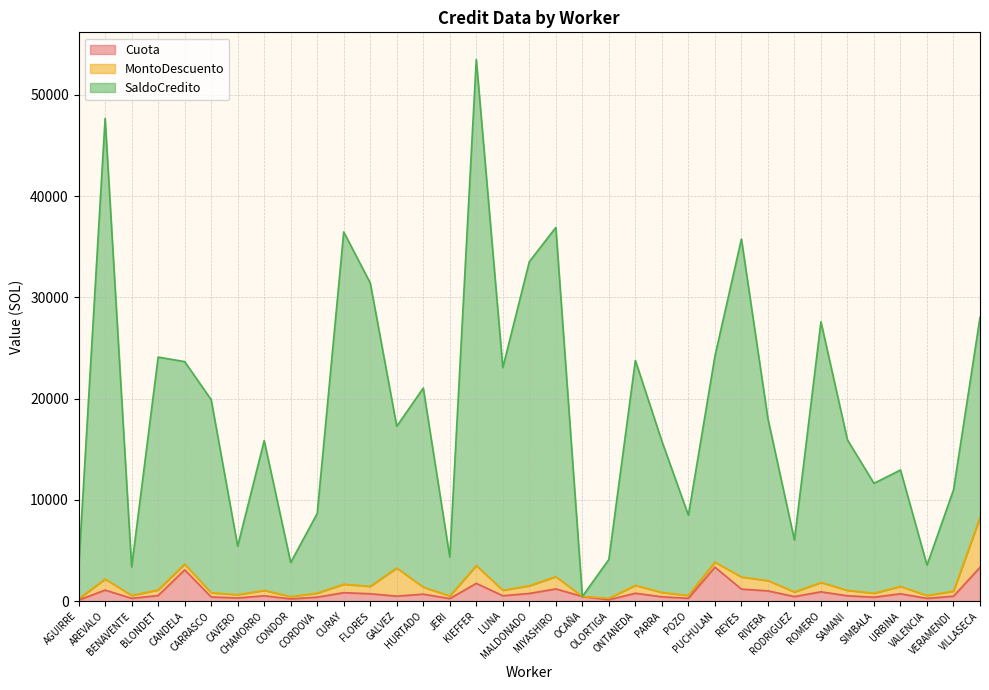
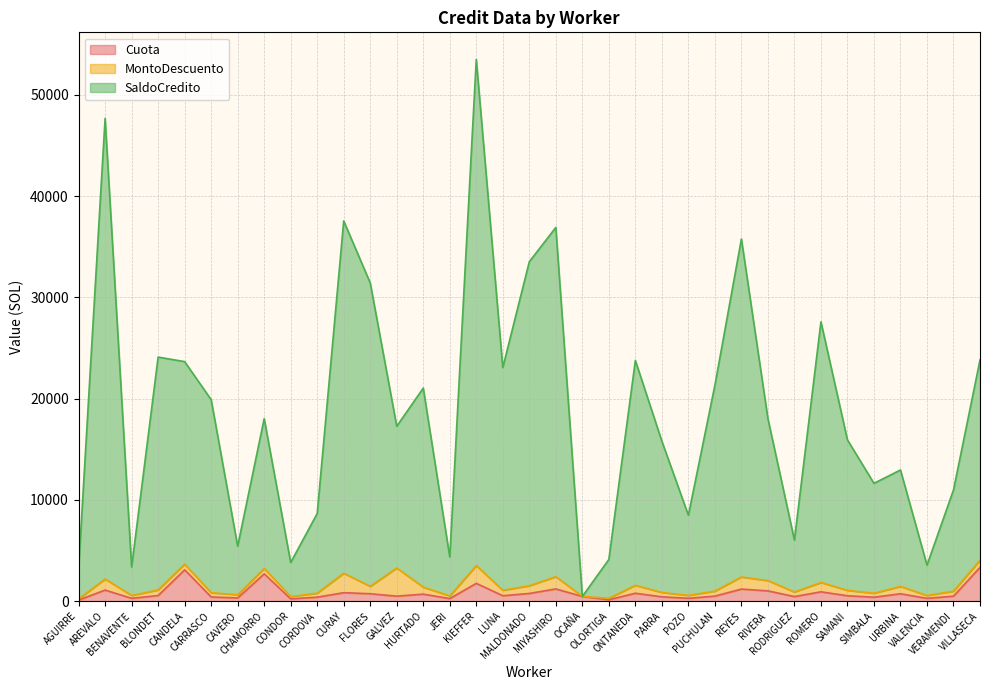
Cuota, CHAMORRO: 500 -> 2700
MontoDescuento, CURAY: 800 -> 1900
Cuota, PUCHULAN: 3400 -> 500
MontoDescuento, VILLASECA: 4900 -> 700
